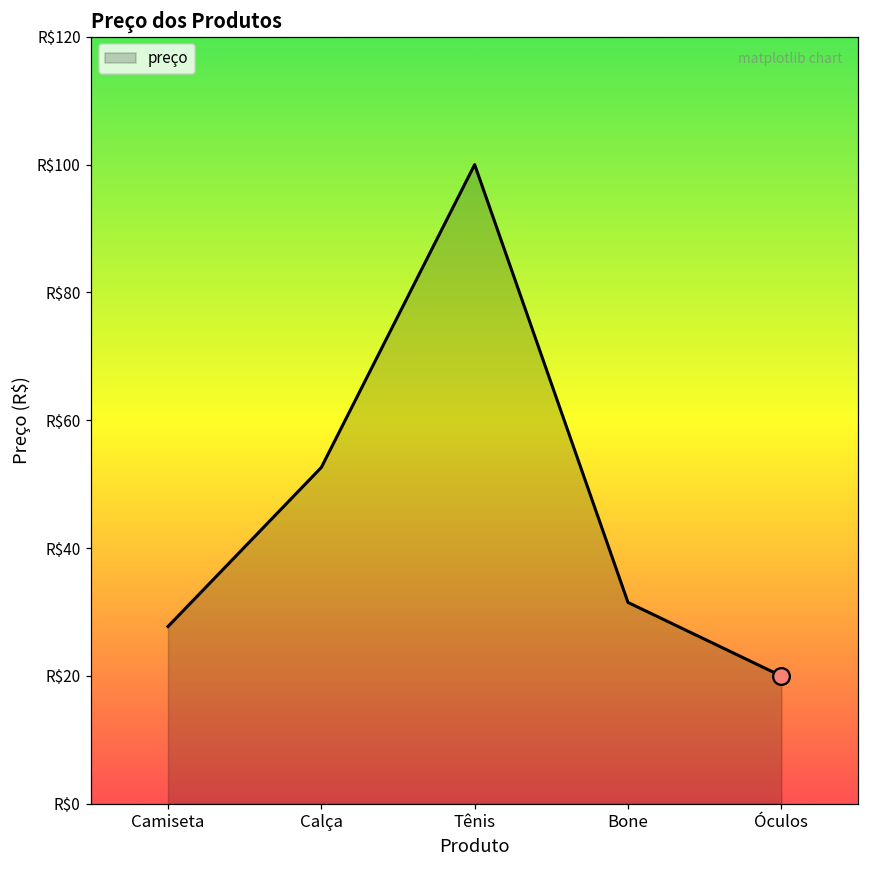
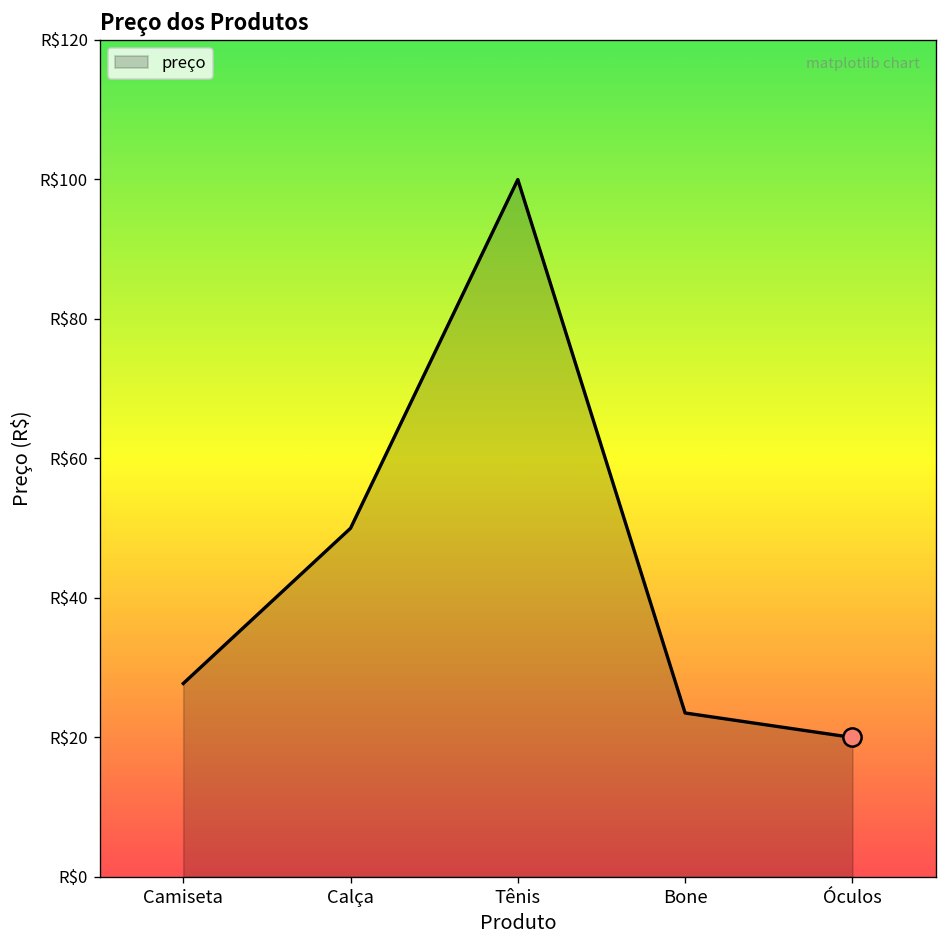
preço, Calça: R$53 -> R$50
preço, Bone: R$32 -> R$24
